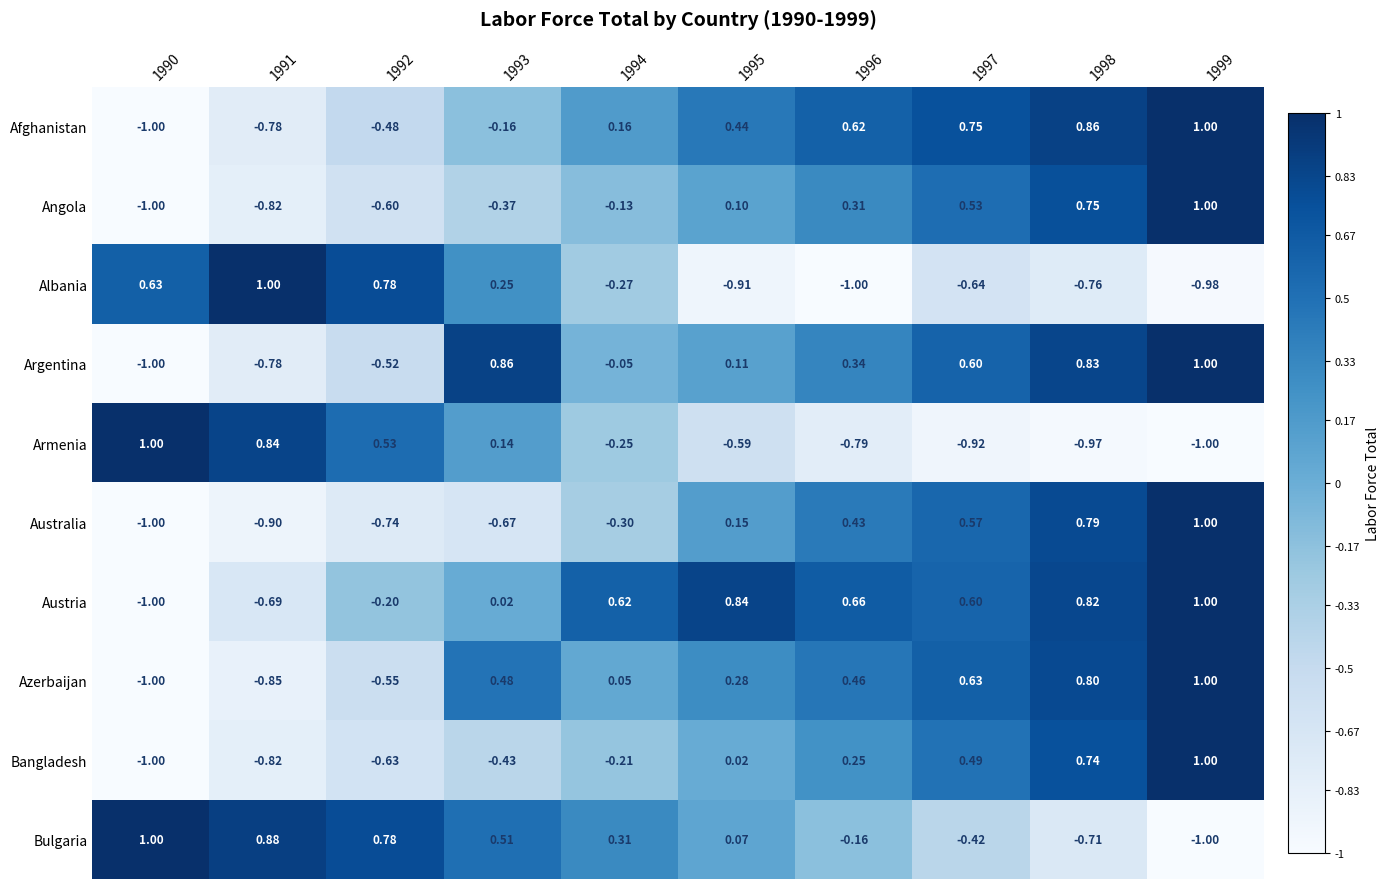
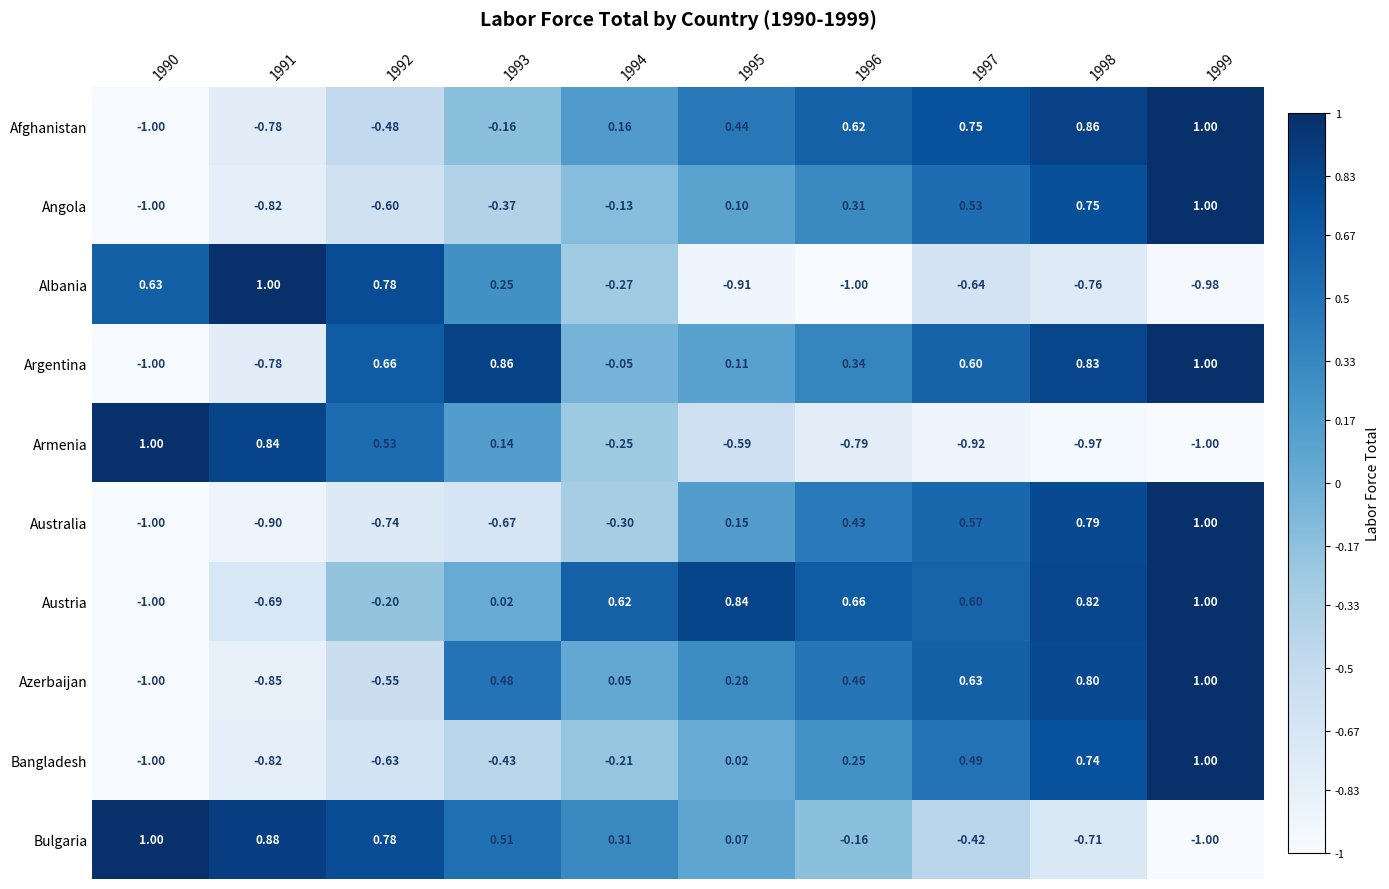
Argentina, 1992: -0.52 -> 0.66
